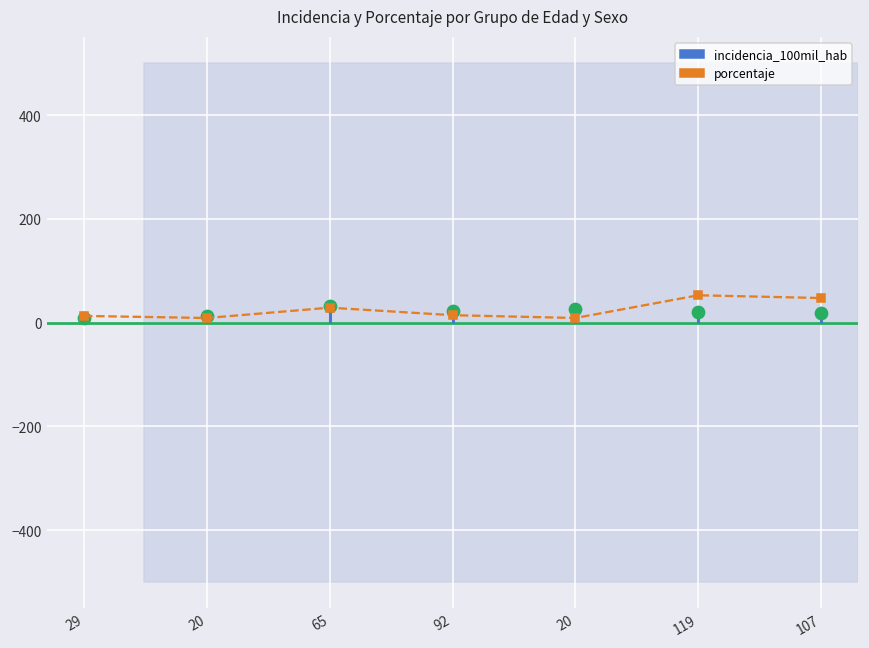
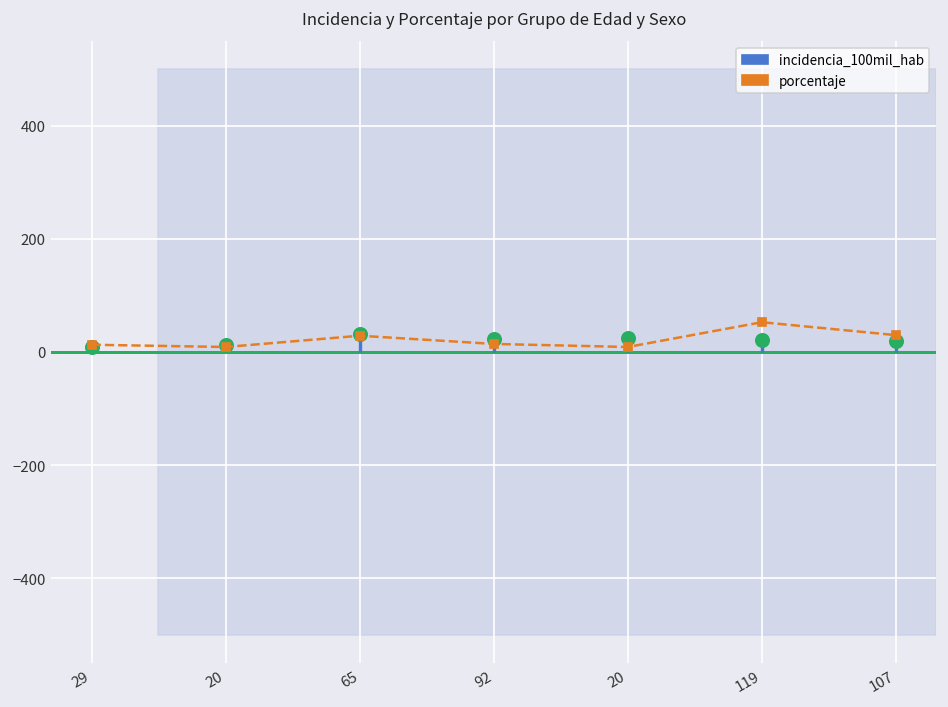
porcentaje, 107: 50 -> 30
